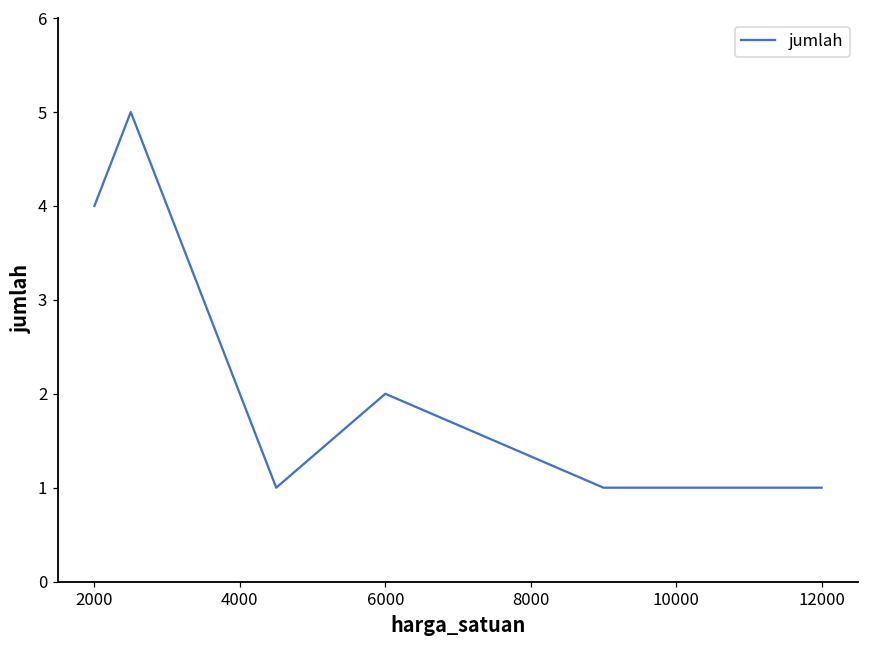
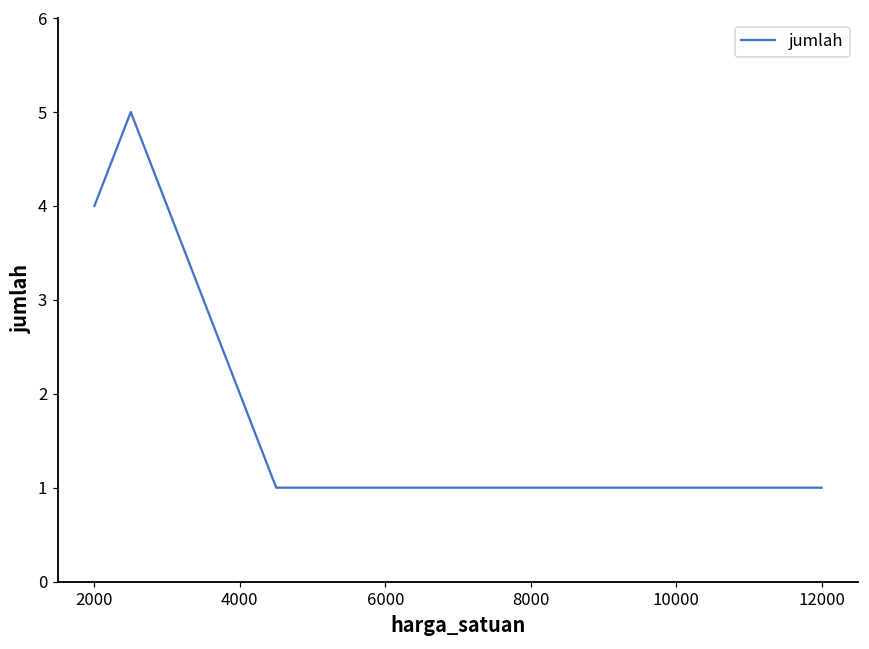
6000: 2 -> 1
